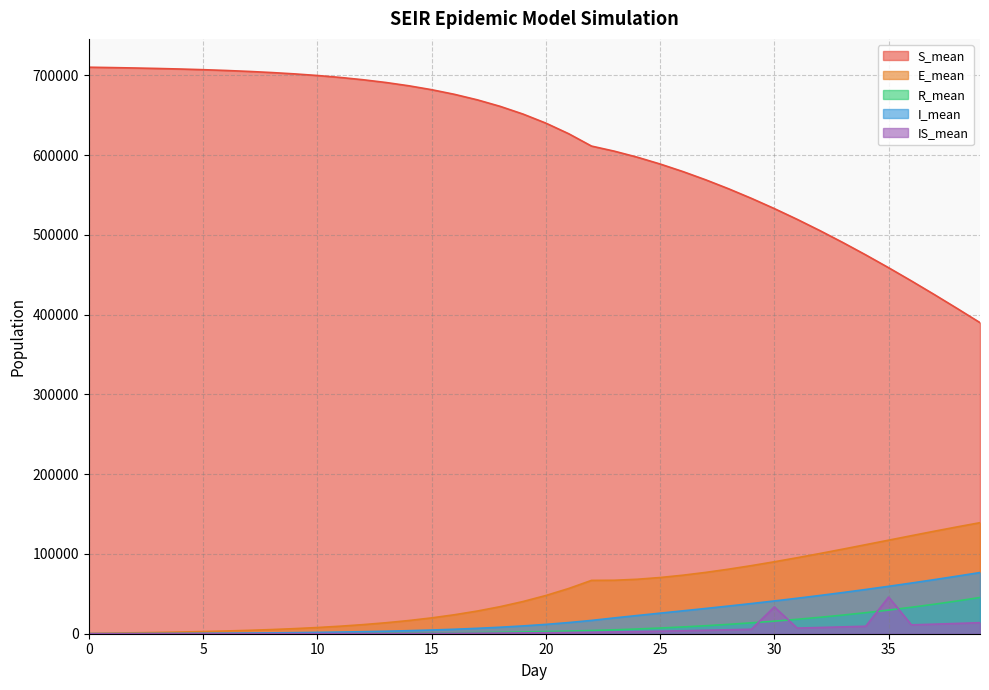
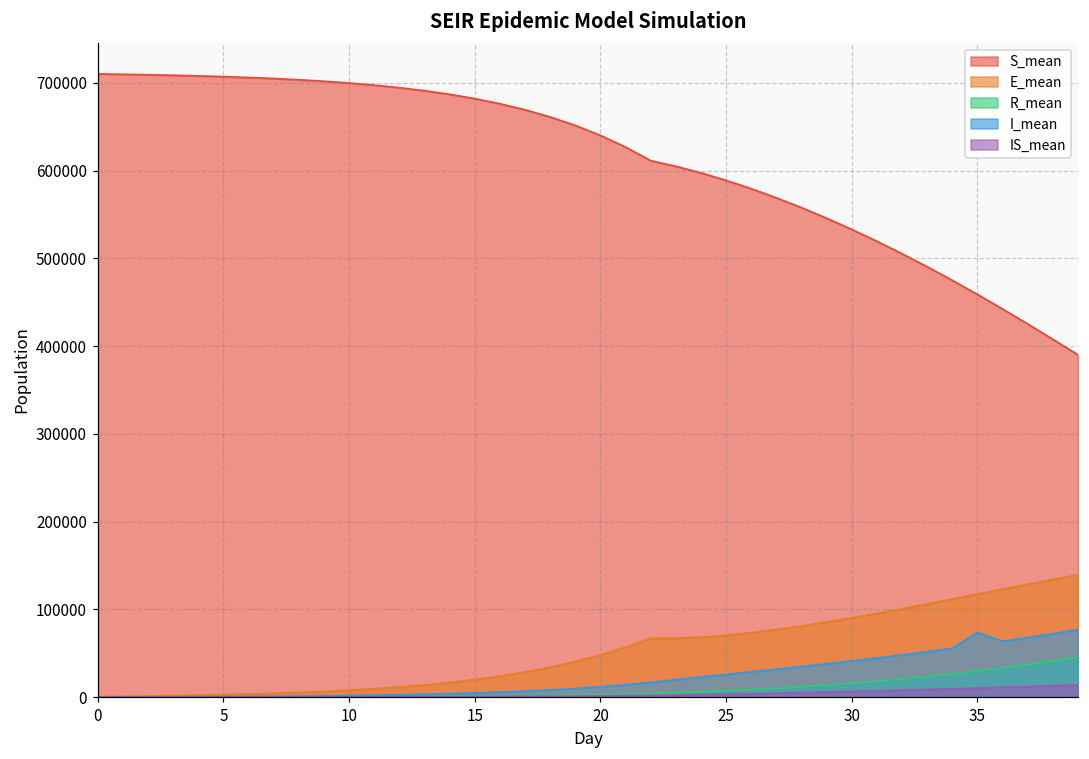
IS_mean, 30: 30000 -> 10000
I_mean, 35: 60000 -> 70000
IS_mean, 35: 50000 -> 10000
